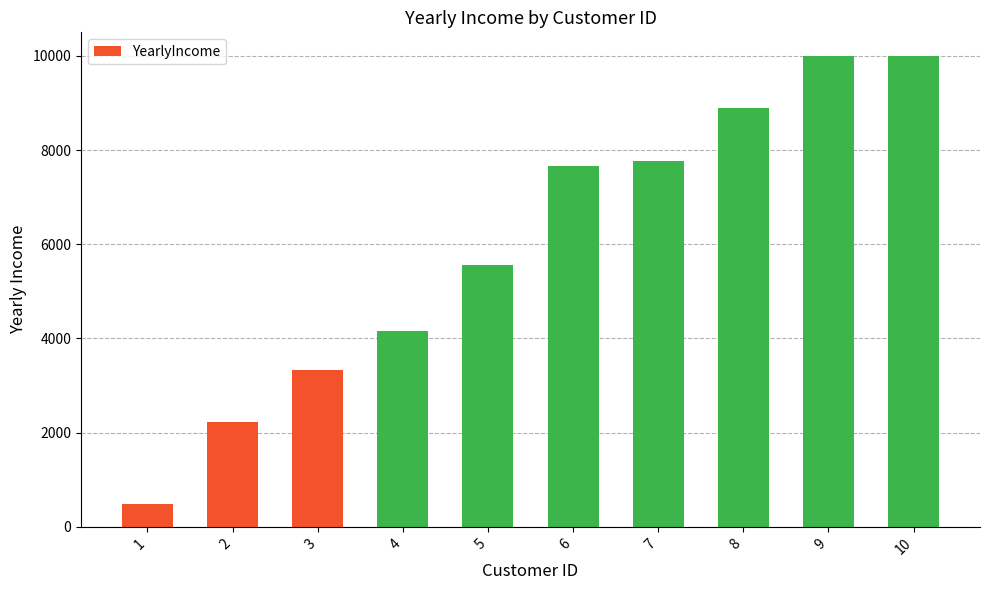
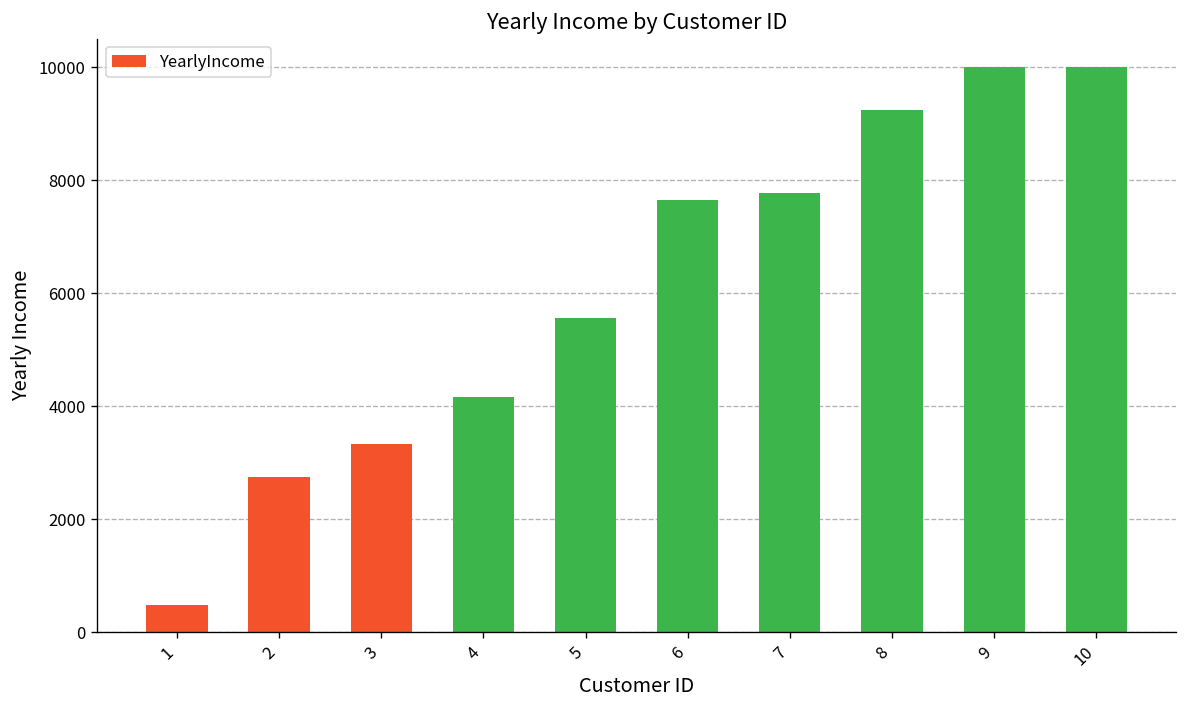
2: 2200 -> 2700
8: 8900 -> 9200
